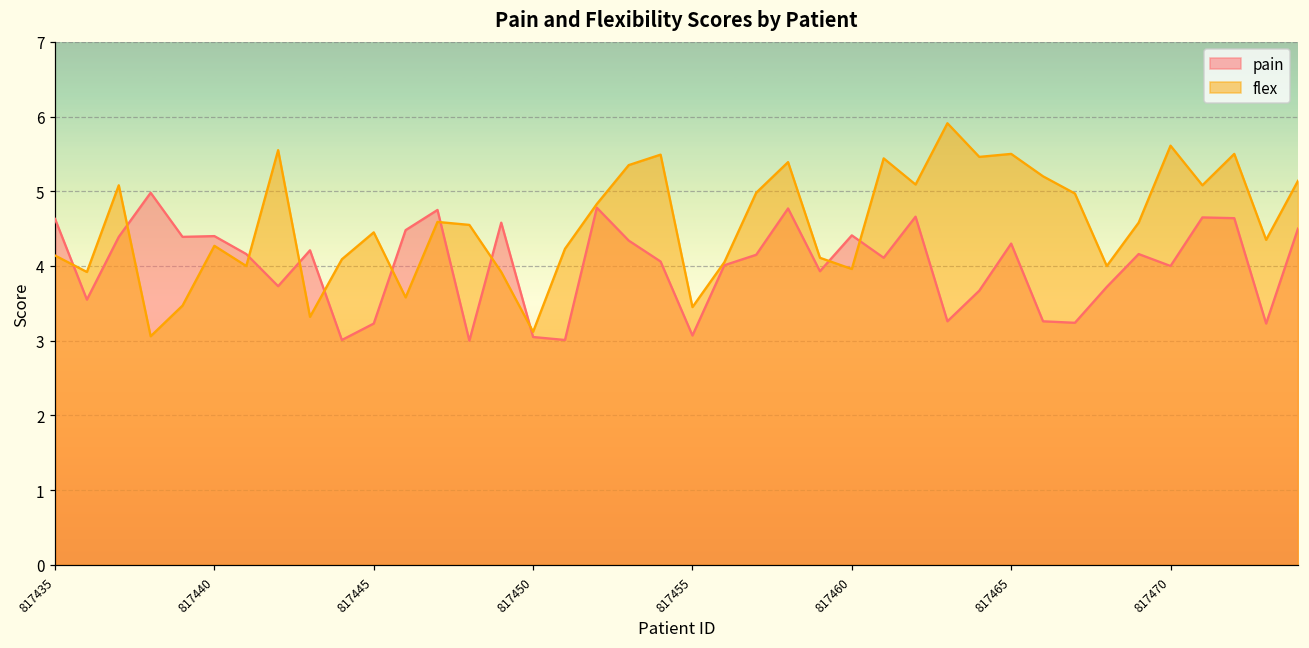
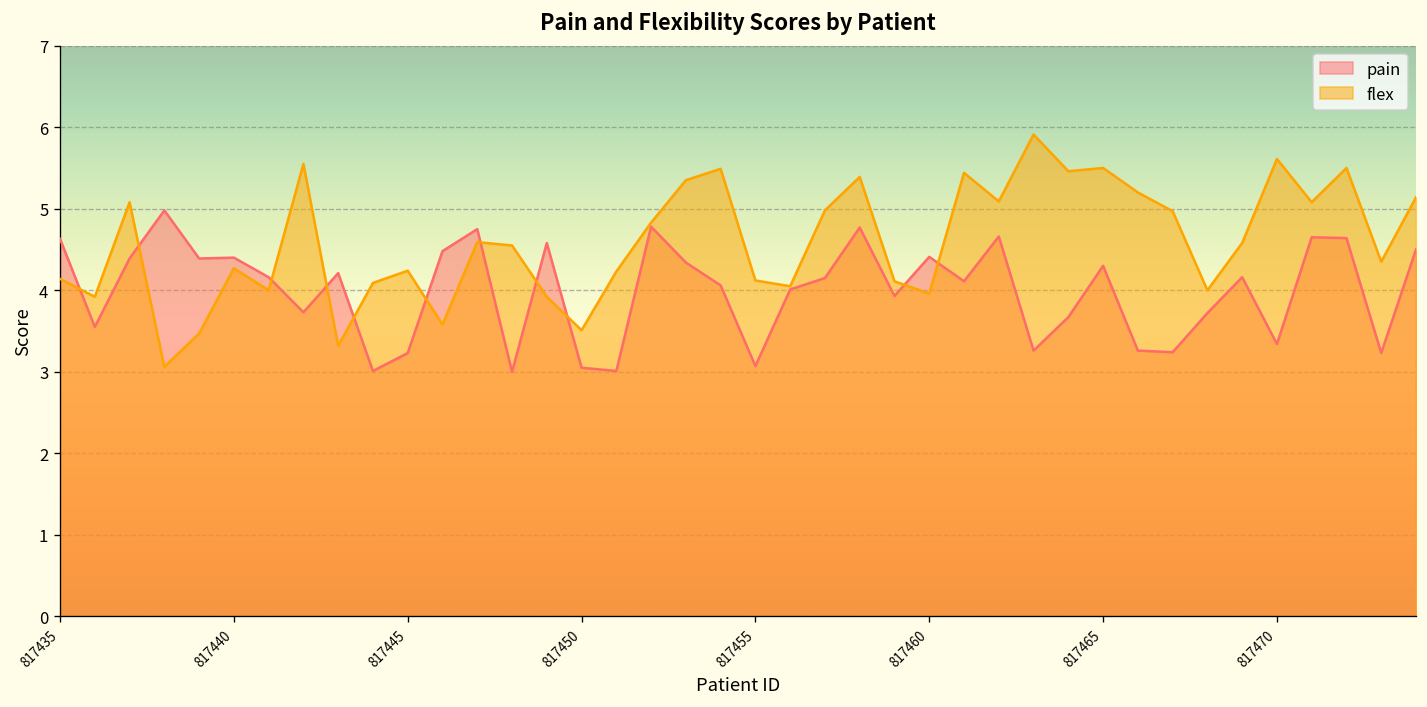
flex, 817445: 4.5 -> 4.2
flex, 817450: 3.1 -> 3.5
flex, 817455: 3.5 -> 4.1
pain, 817470: 4.0 -> 3.3
